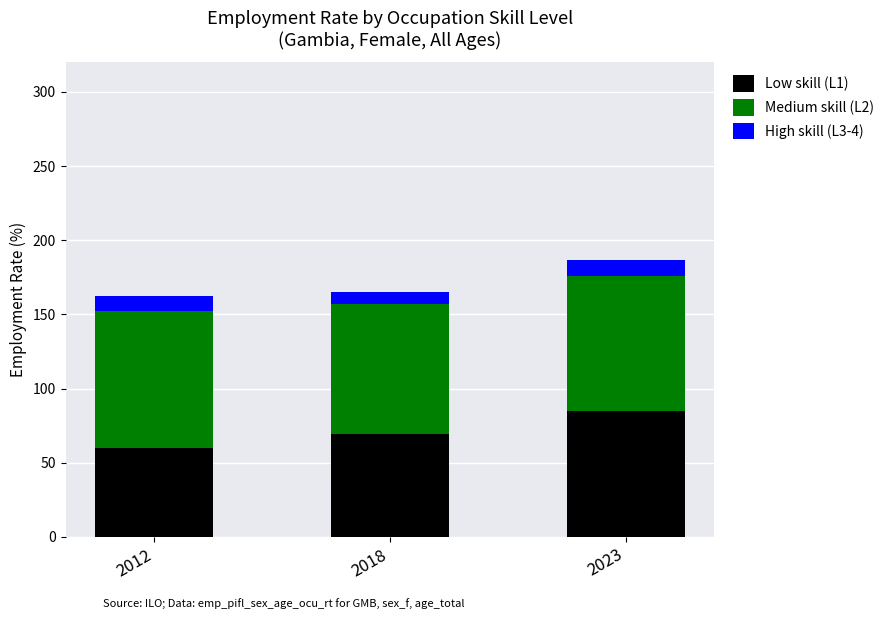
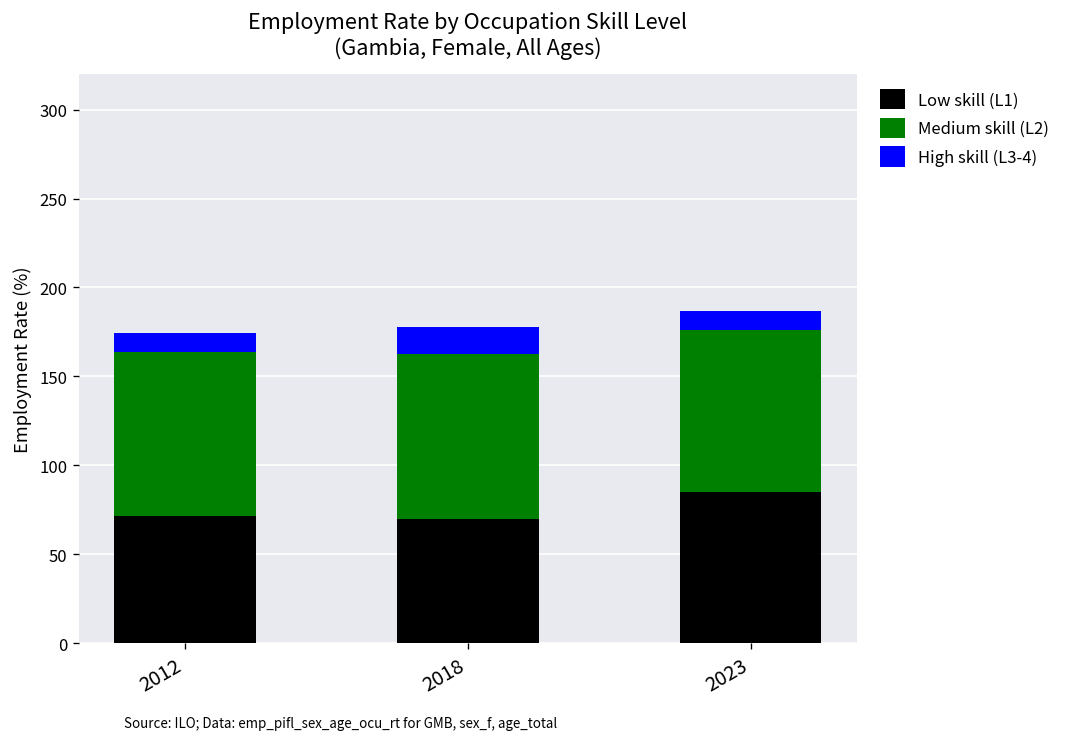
Low skill (L1), 2012: 60 -> 72
Medium skill (L2), 2018: 87 -> 93
High skill (L3-4), 2018: 8 -> 15
